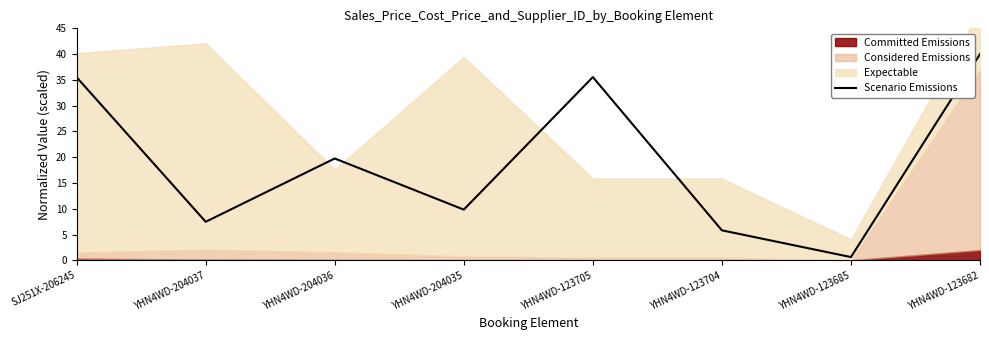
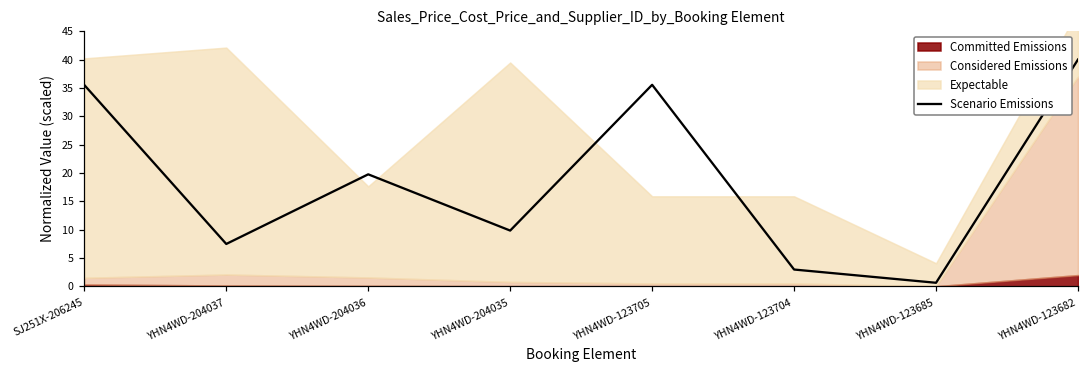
Scenario Emissions, YHN4WD-123704: 6 -> 3
